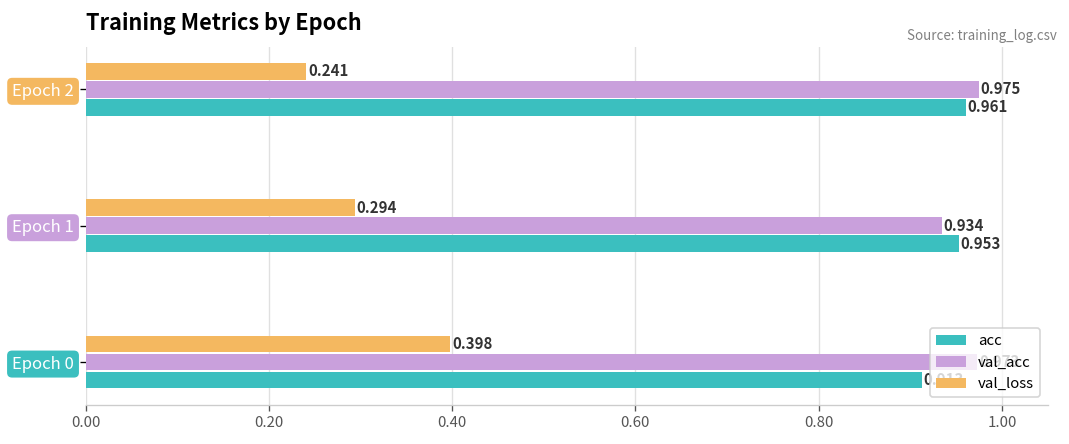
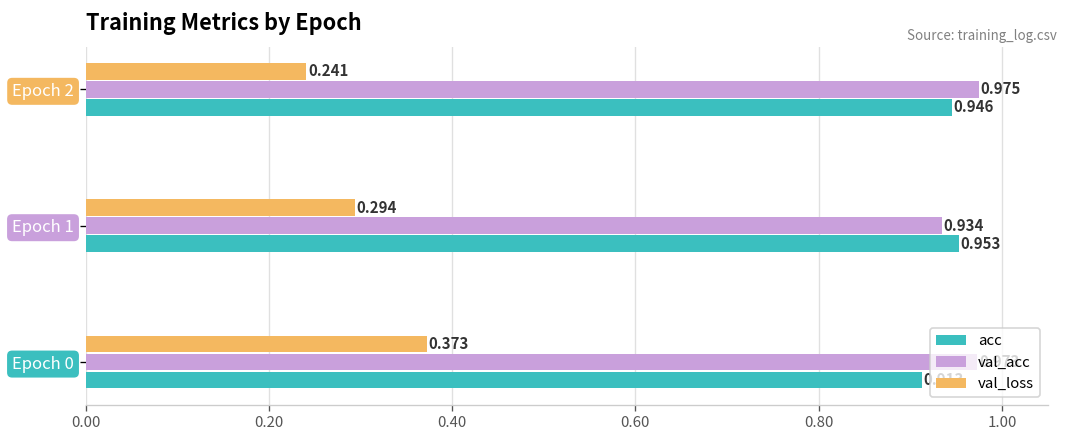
acc, Epoch 2: 0.961 -> 0.946
val_loss, Epoch 0: 0.398 -> 0.373
